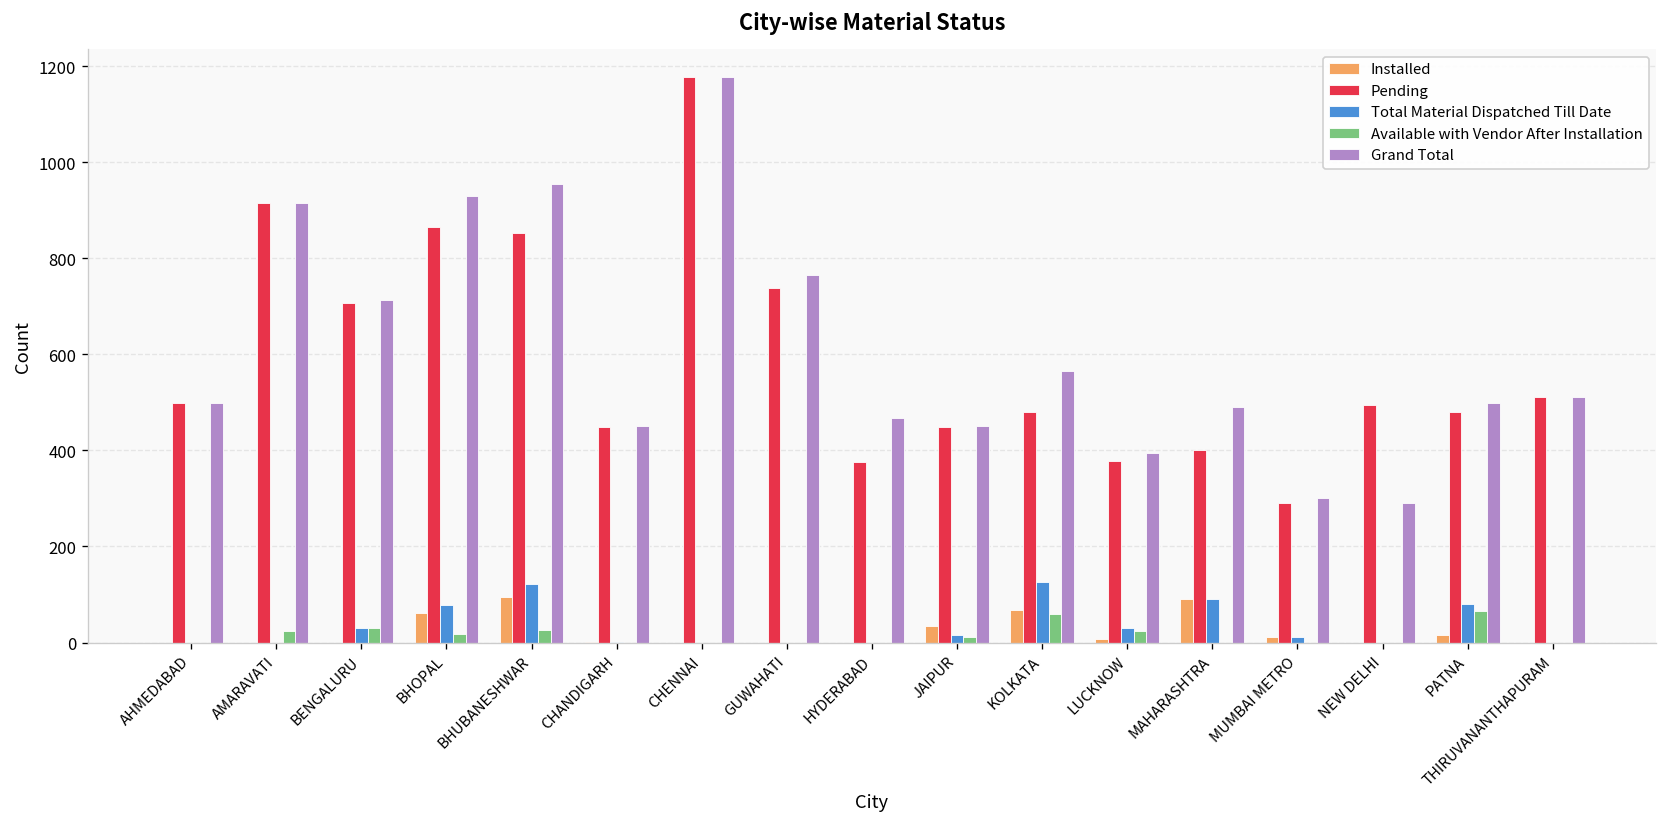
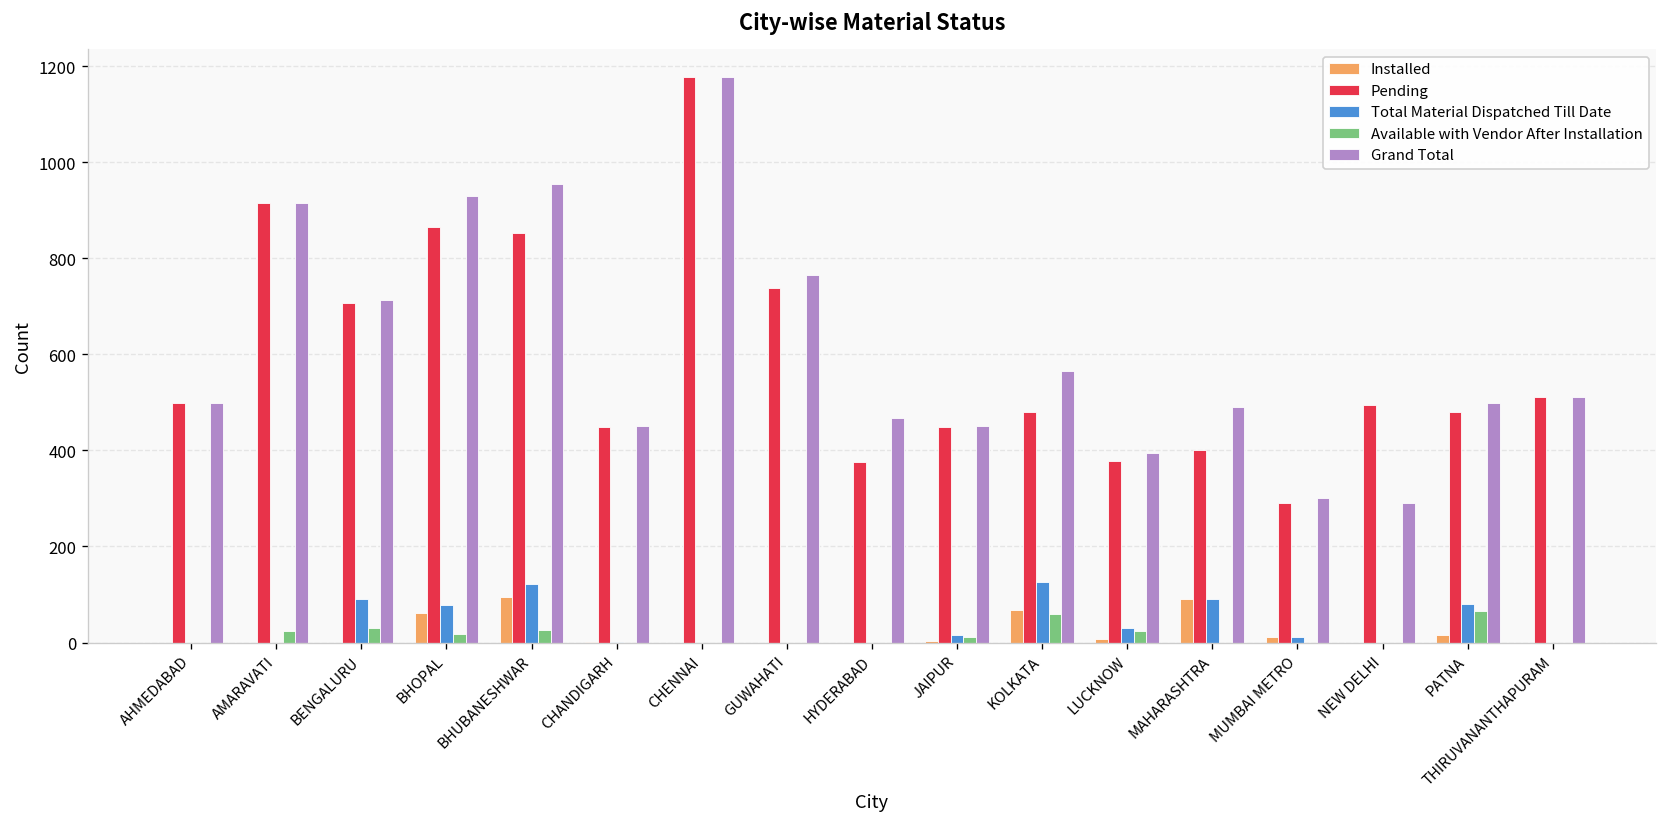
Total Material Dispatched Till Date, BENGALURU: 30 -> 90
Installed, JAIPUR: 40 -> 0
